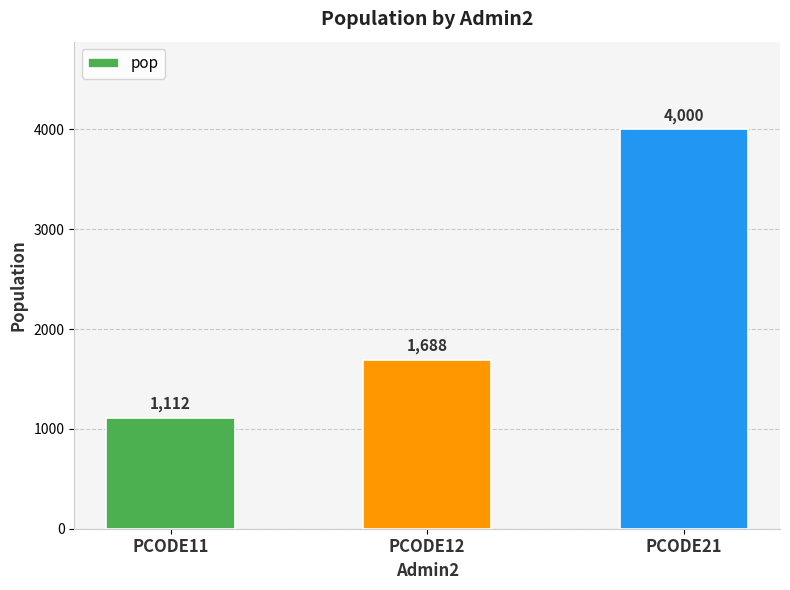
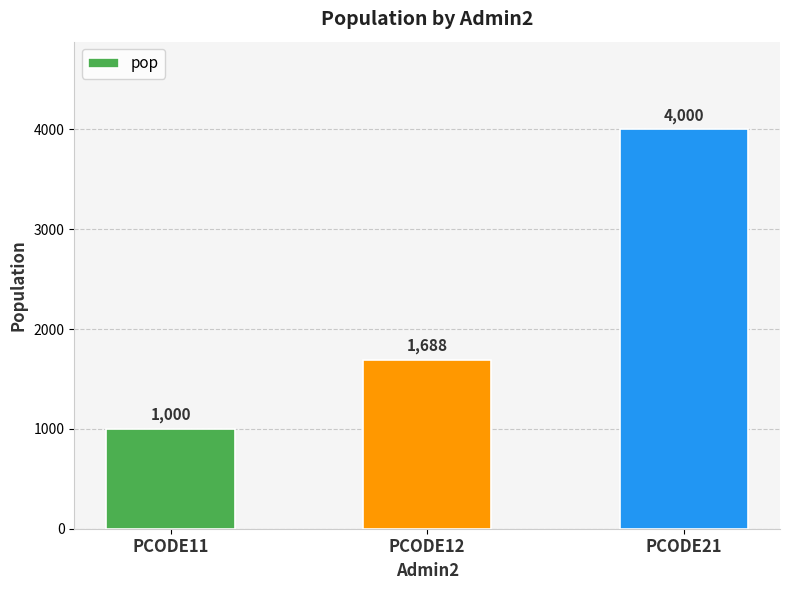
PCODE11: 1,112 -> 1,000
